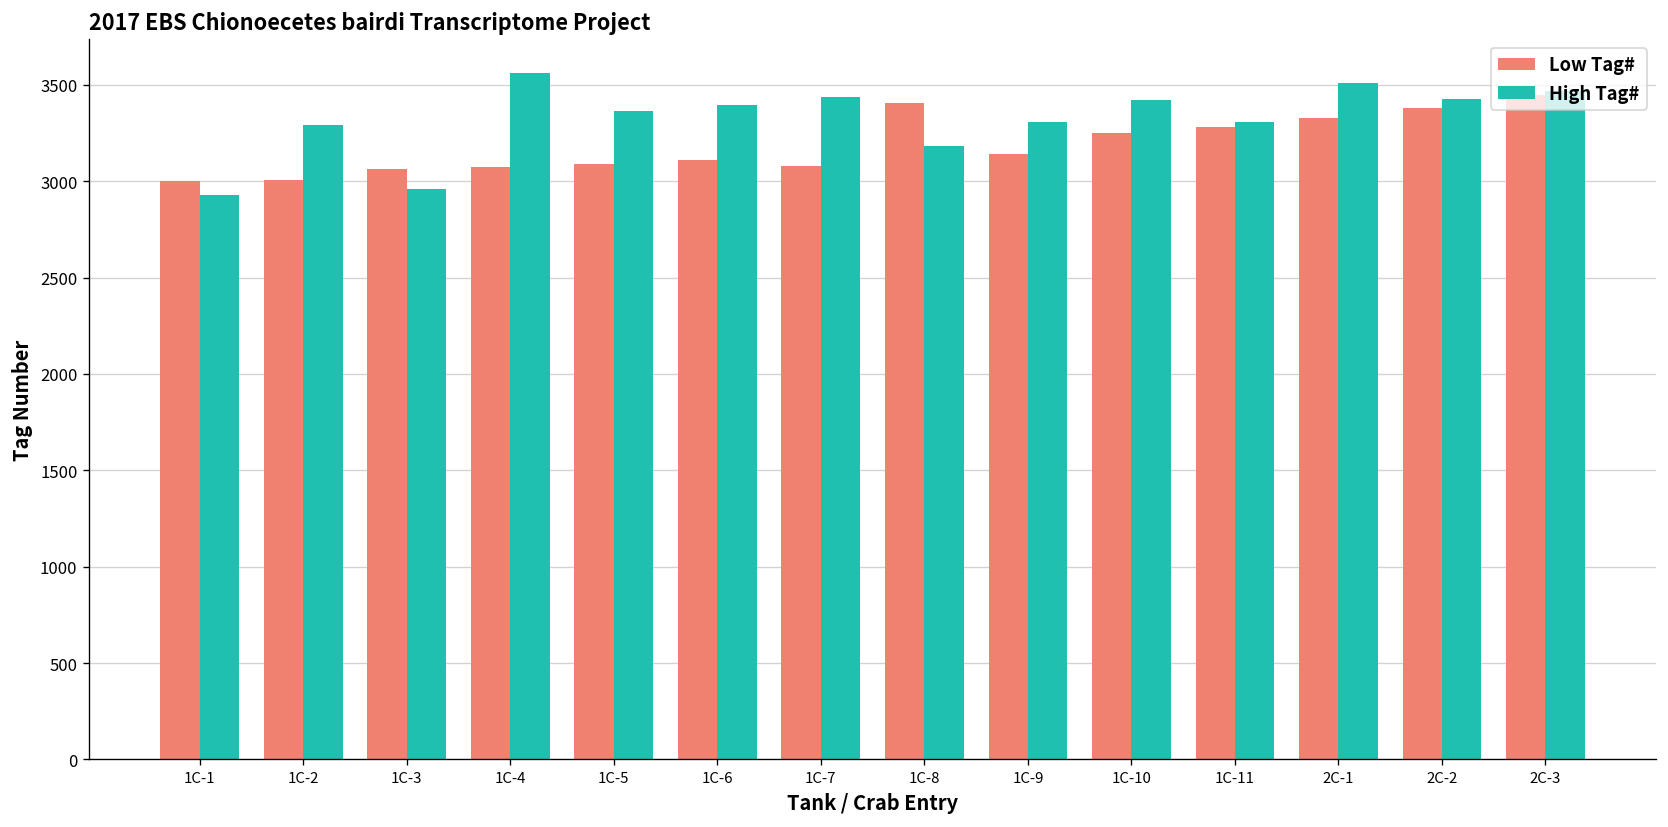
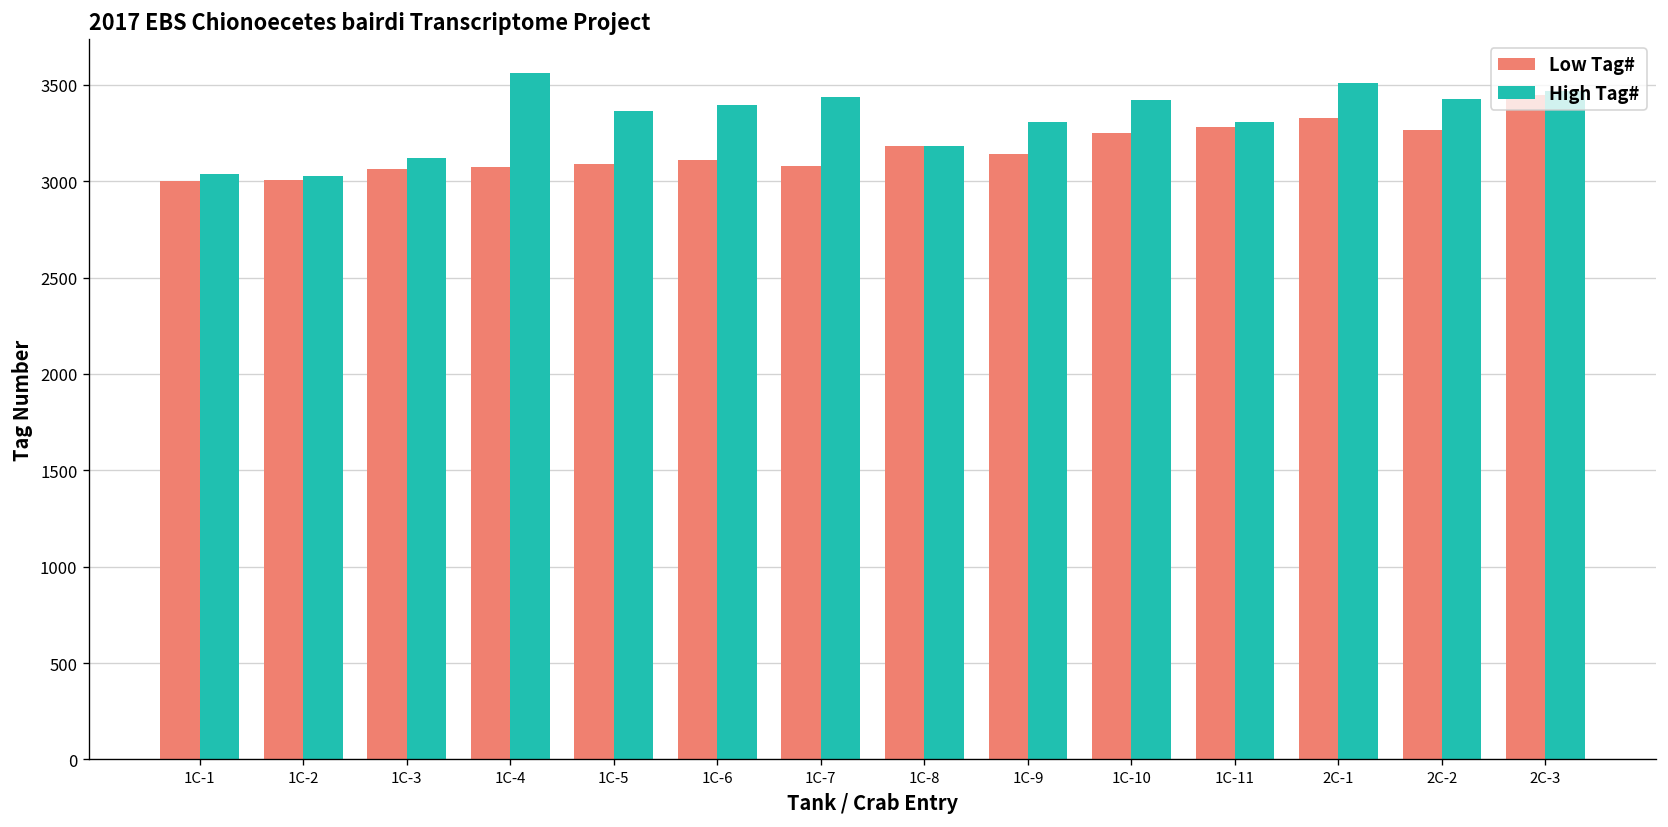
High Tag#, 1C-1: 2930 -> 3040
High Tag#, 1C-2: 3290 -> 3030
High Tag#, 1C-3: 2960 -> 3120
Low Tag#, 1C-8: 3410 -> 3180
Low Tag#, 2C-2: 3380 -> 3270
